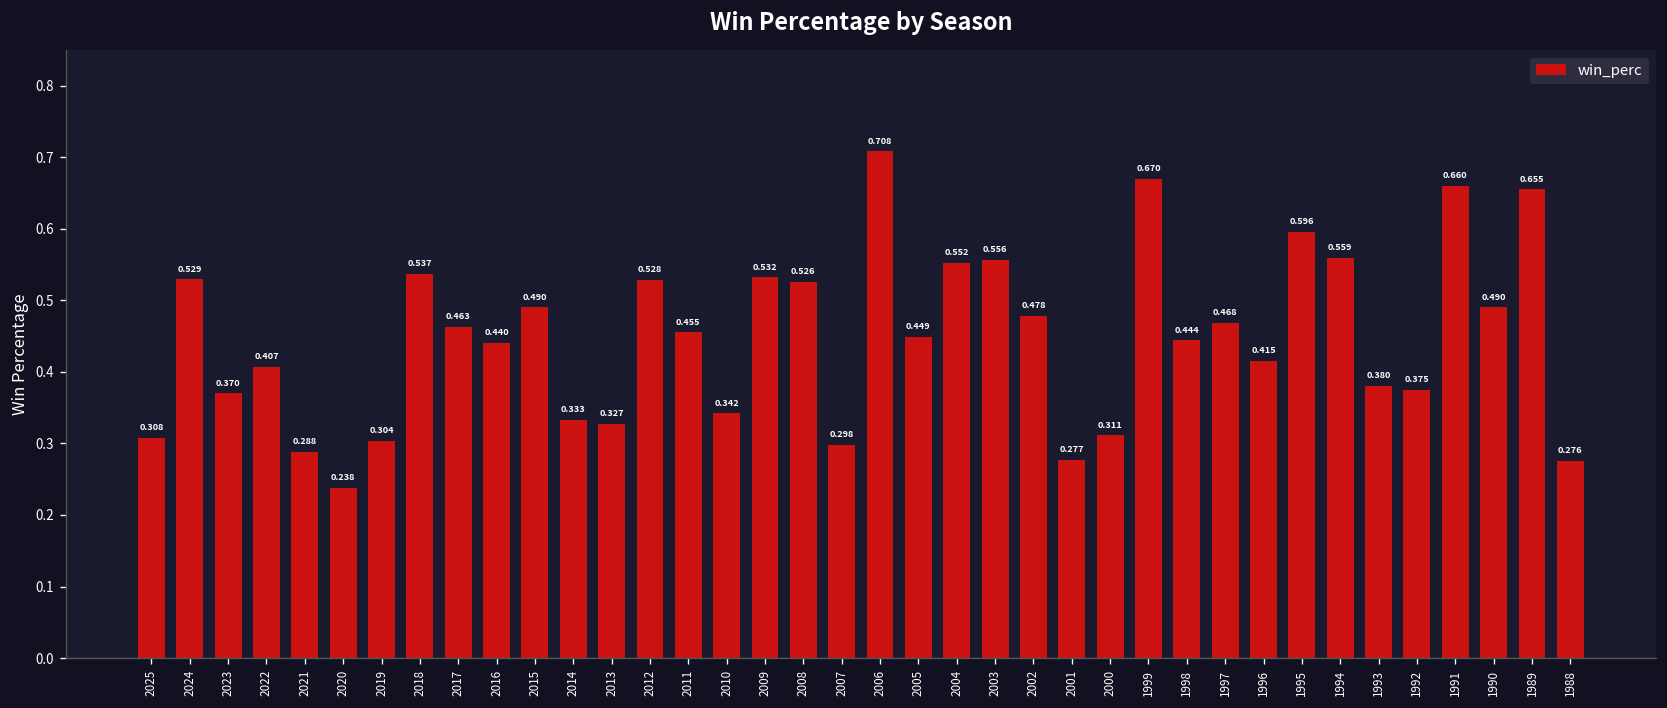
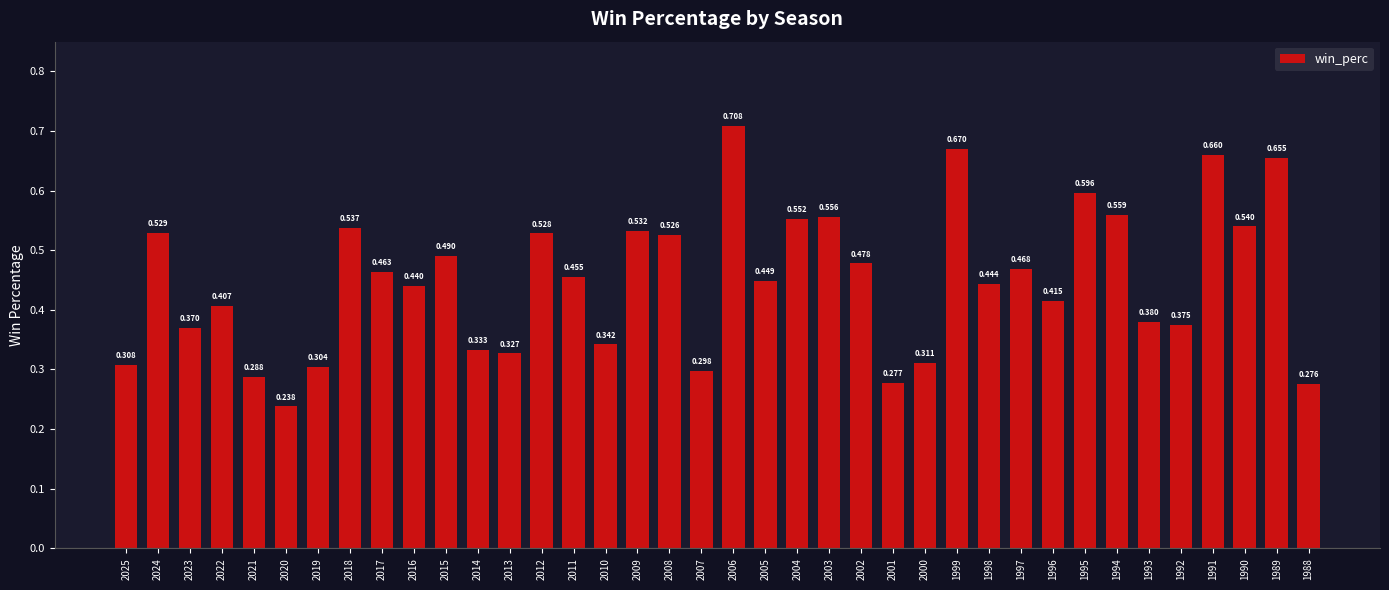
1990: 0.490 -> 0.540
